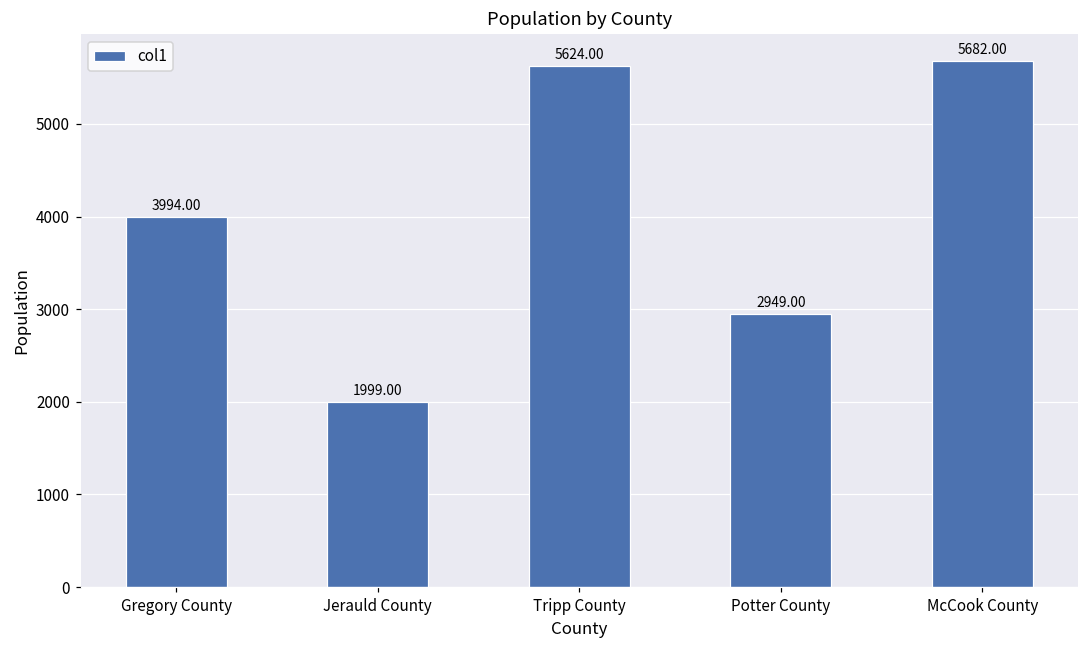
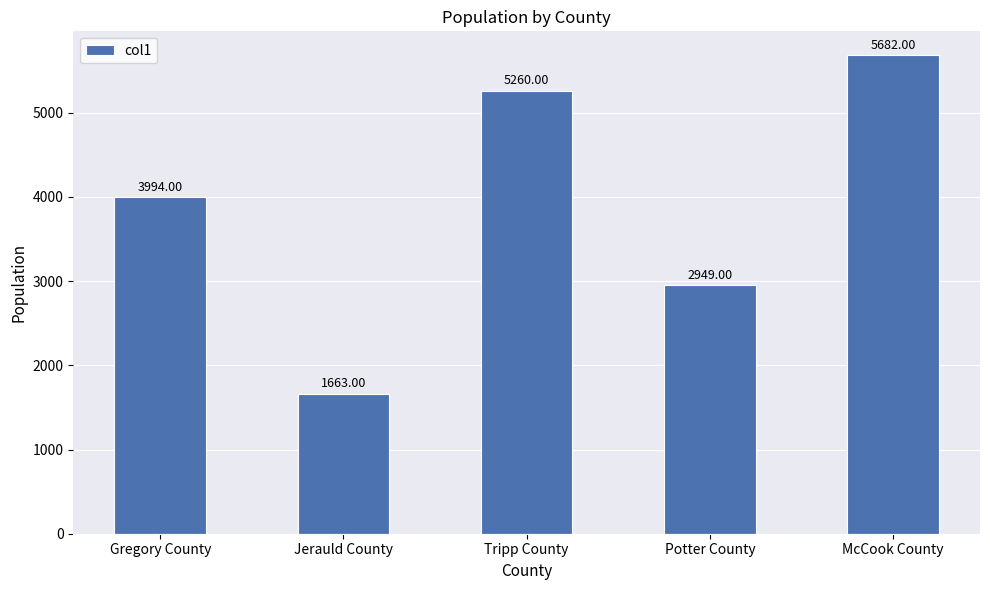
Jerauld County: 1999.00 -> 1663.00
Tripp County: 5624.00 -> 5260.00
